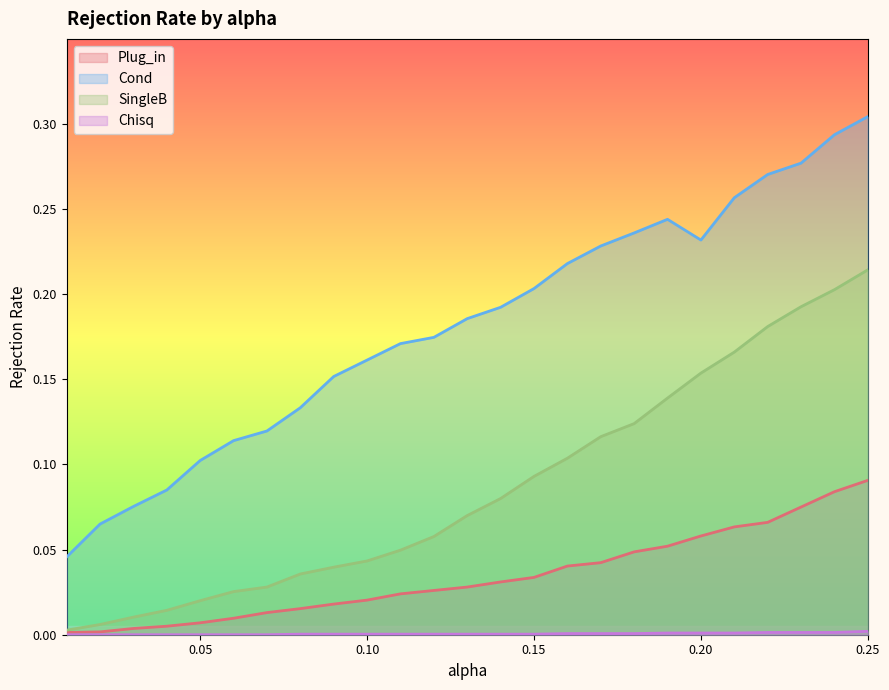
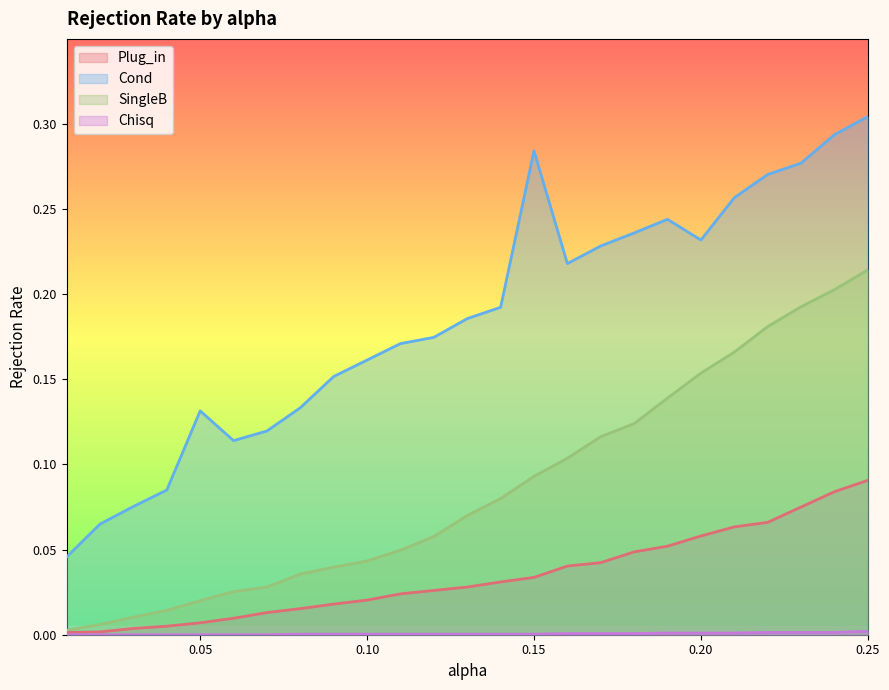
Cond, 0.05: 0.102 -> 0.131
Cond, 0.15: 0.203 -> 0.284
